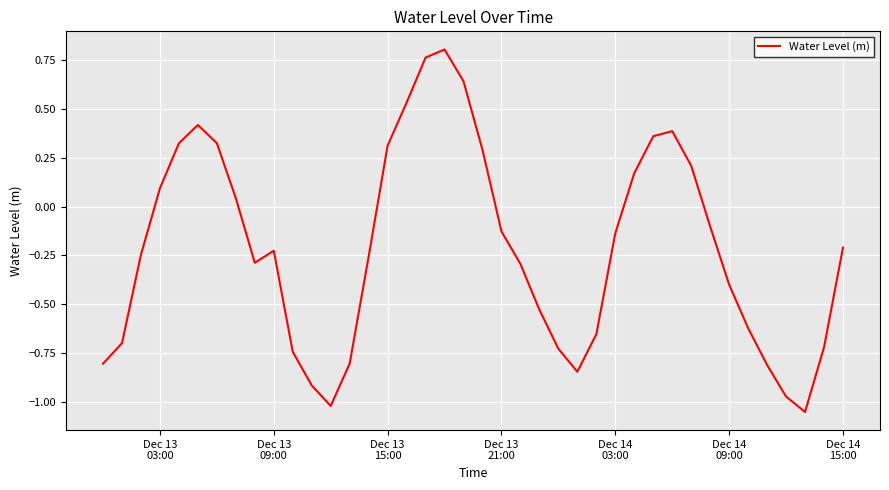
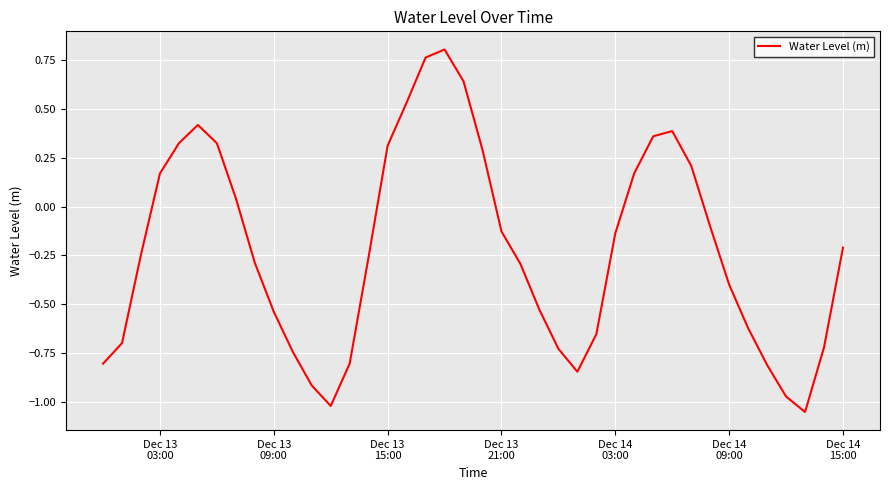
Dec 13 03:00: 0.09 -> 0.17
Dec 13 09:00: -0.23 -> -0.54
